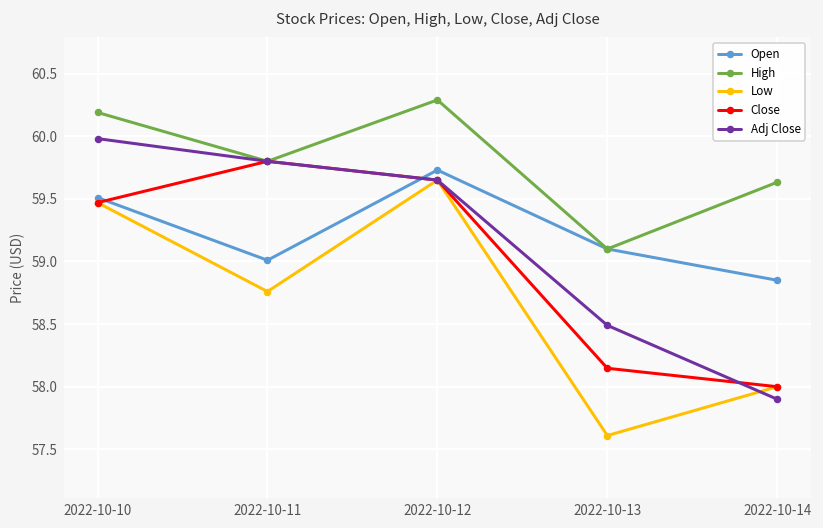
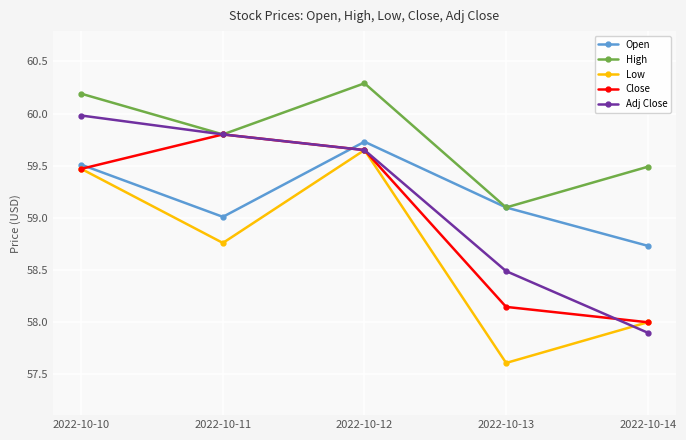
Open, 2022-10-14: 58.85 -> 58.73
High, 2022-10-14: 59.63 -> 59.49
